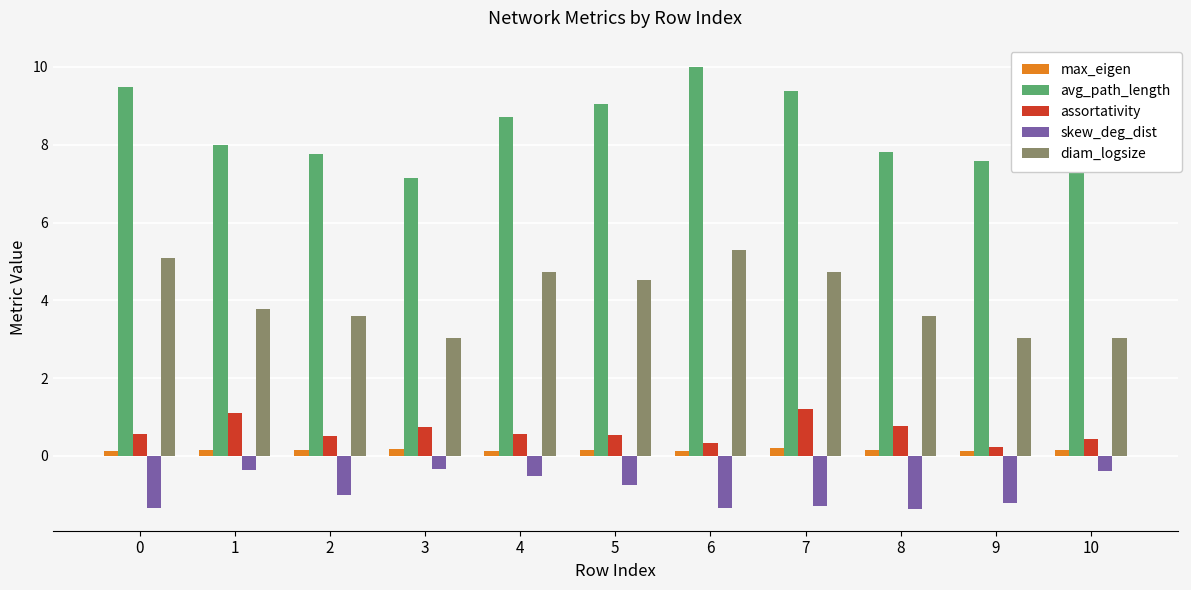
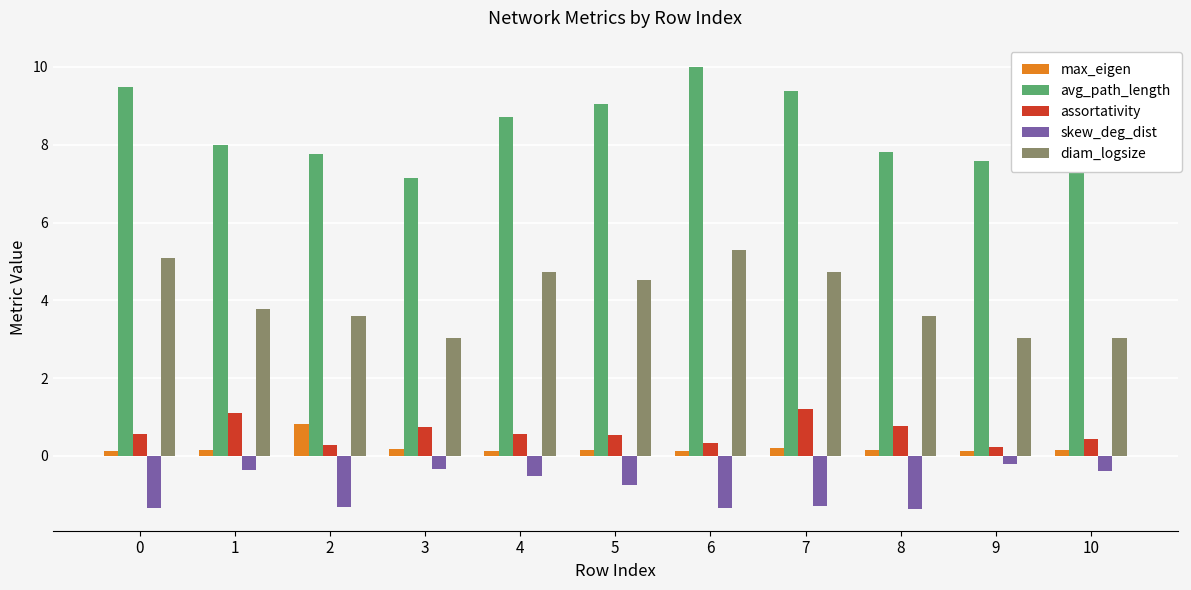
max_eigen, 2: 0.1 -> 0.8
assortativity, 2: 0.5 -> 0.3
skew_deg_dist, 2: -1.0 -> -1.3
skew_deg_dist, 9: -1.2 -> -0.2
